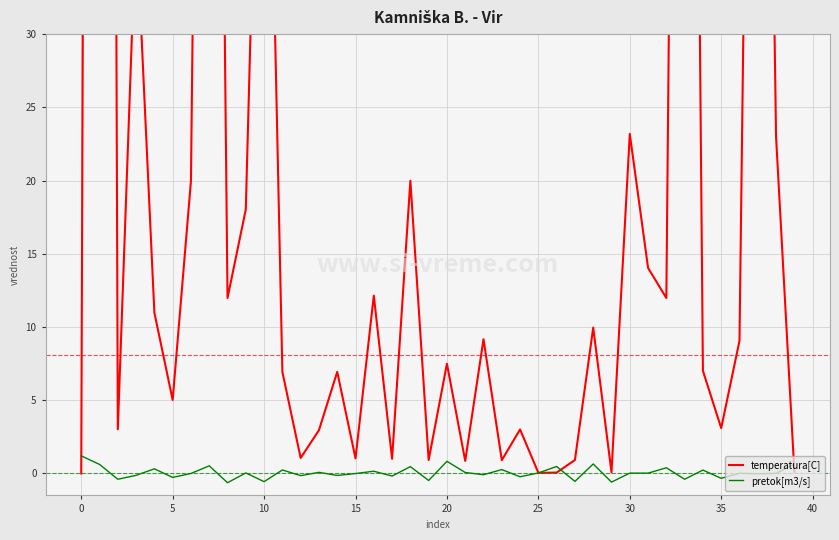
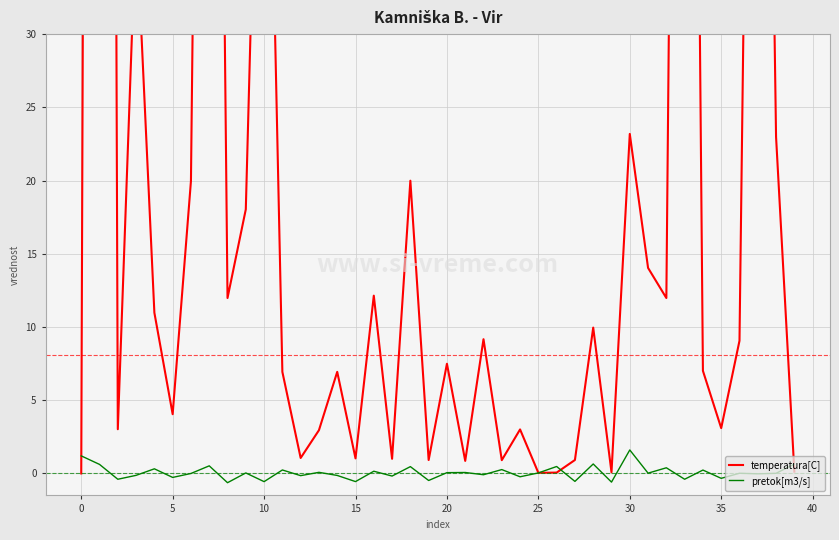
temperatura[C], 5: 5.0 -> 4.0
pretok[m3/s], 15: 0.0 -> -0.6
pretok[m3/s], 20: 0.8 -> 0.1
pretok[m3/s], 30: 0.0 -> 1.6
